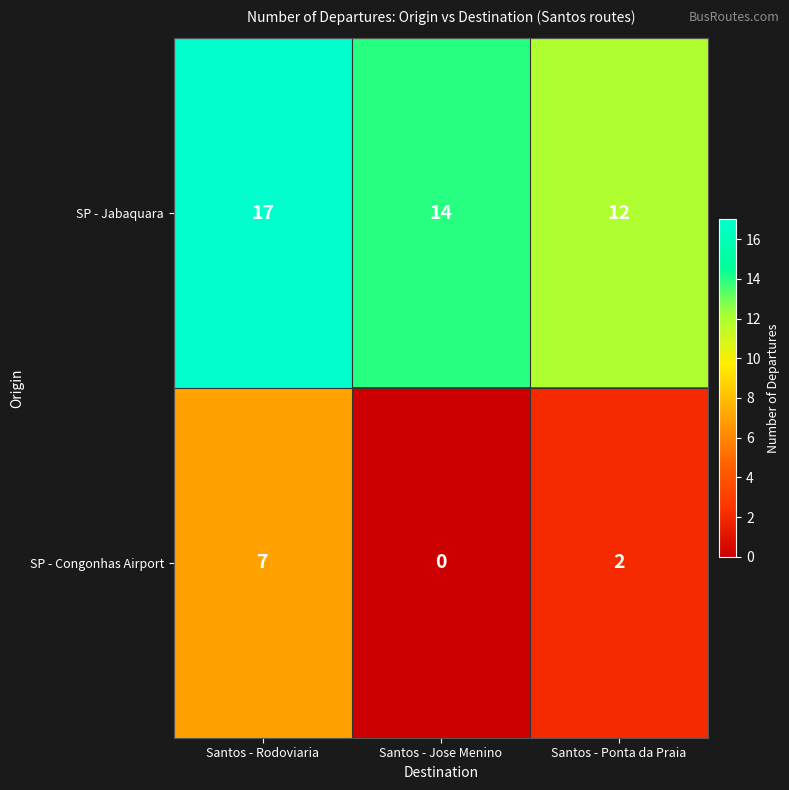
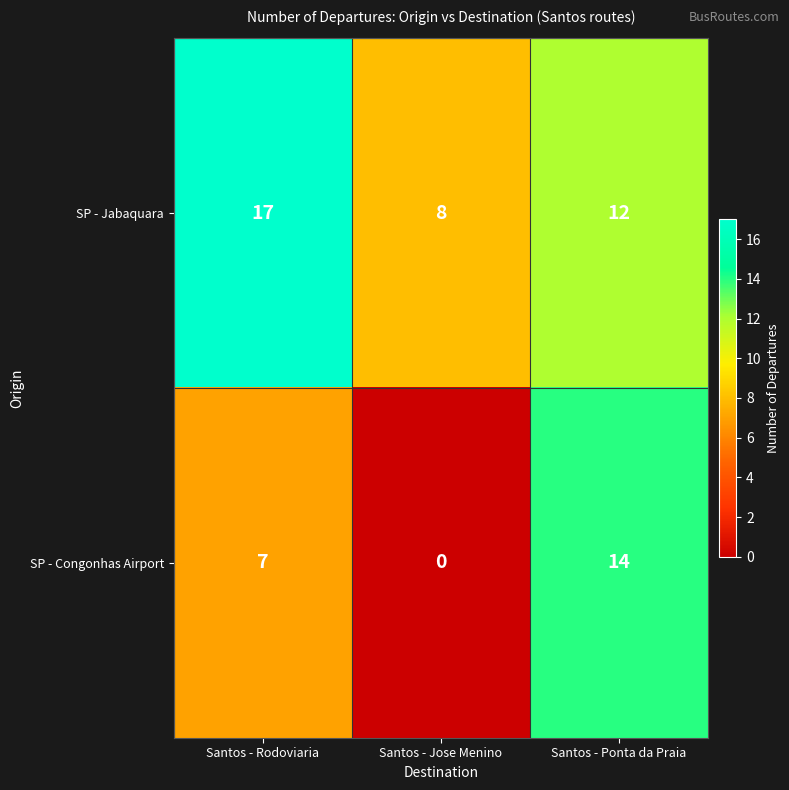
SP - Jabaquara, Santos - Jose Menino: 14 -> 8
SP - Congonhas Airport, Santos - Ponta da Praia: 2 -> 14
